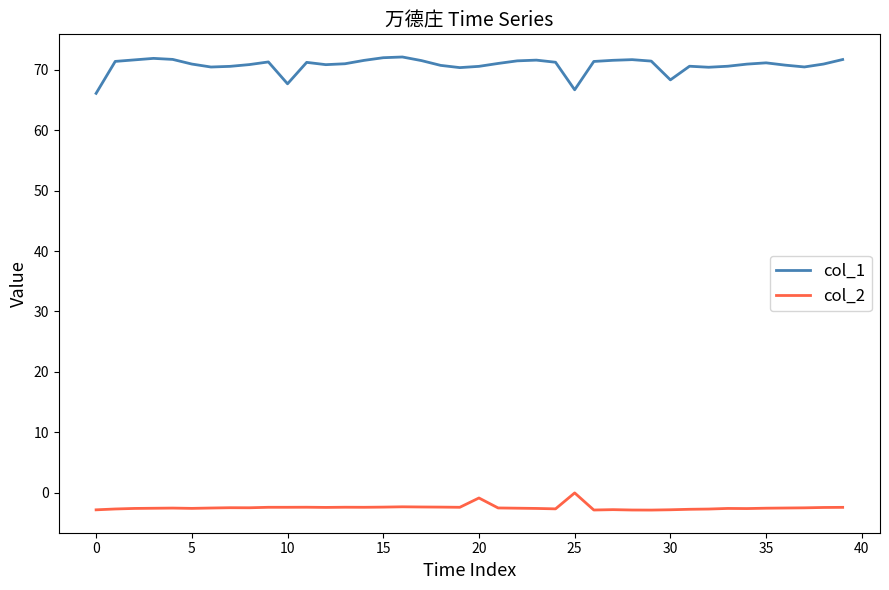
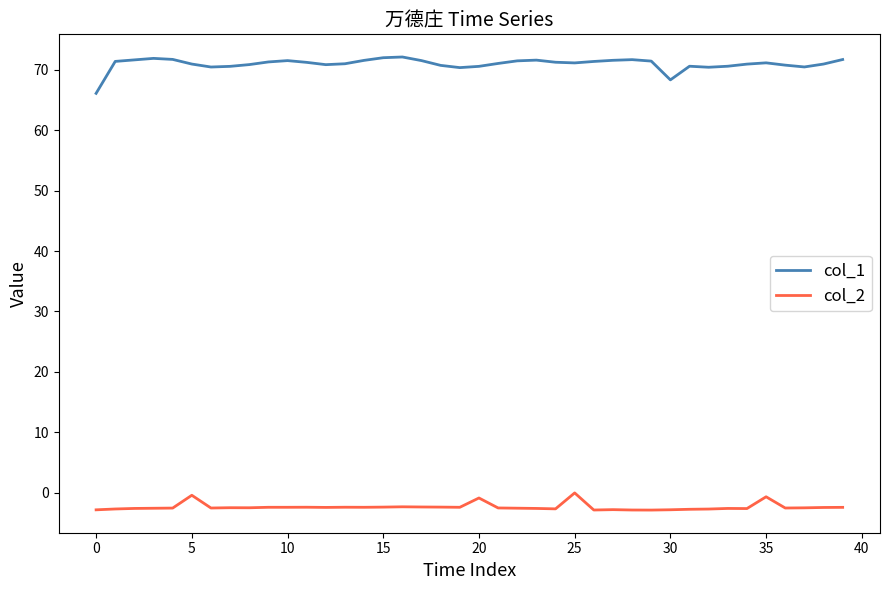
col_2, 5: -3 -> 0
col_1, 10: 68 -> 72
col_1, 25: 67 -> 71
col_2, 35: -3 -> -1
